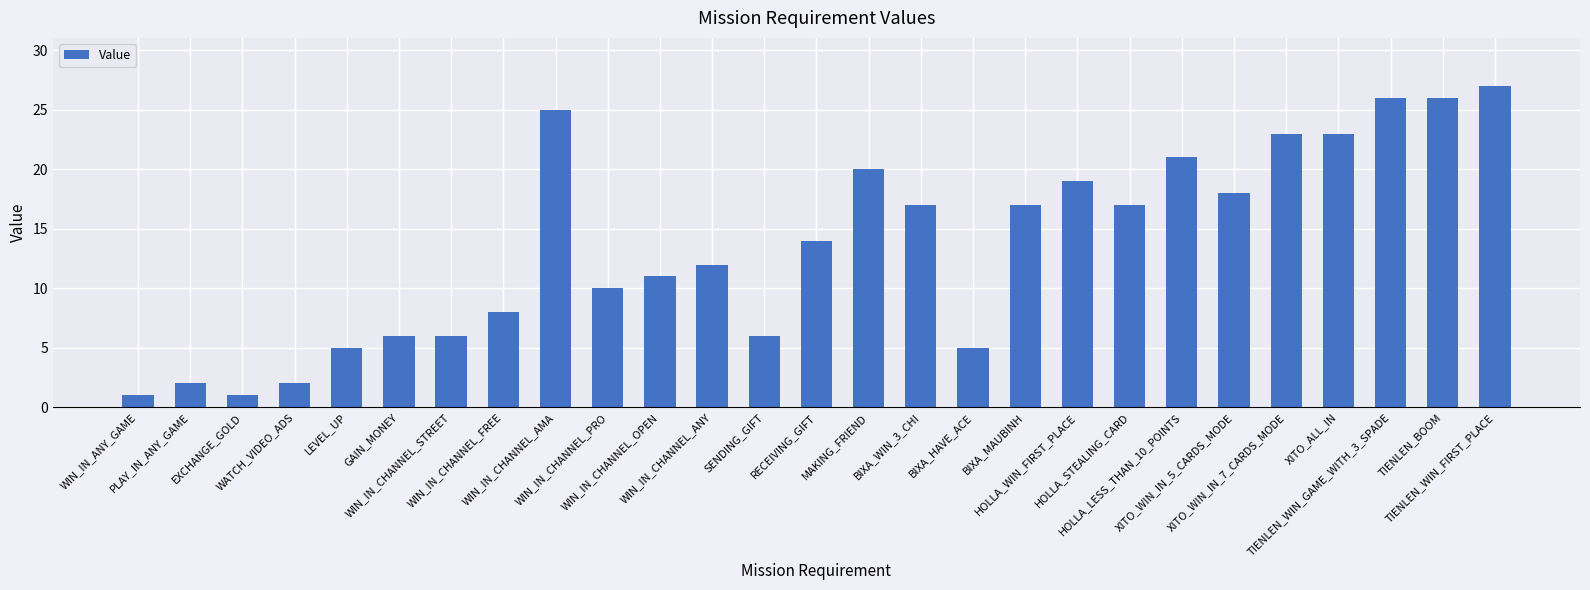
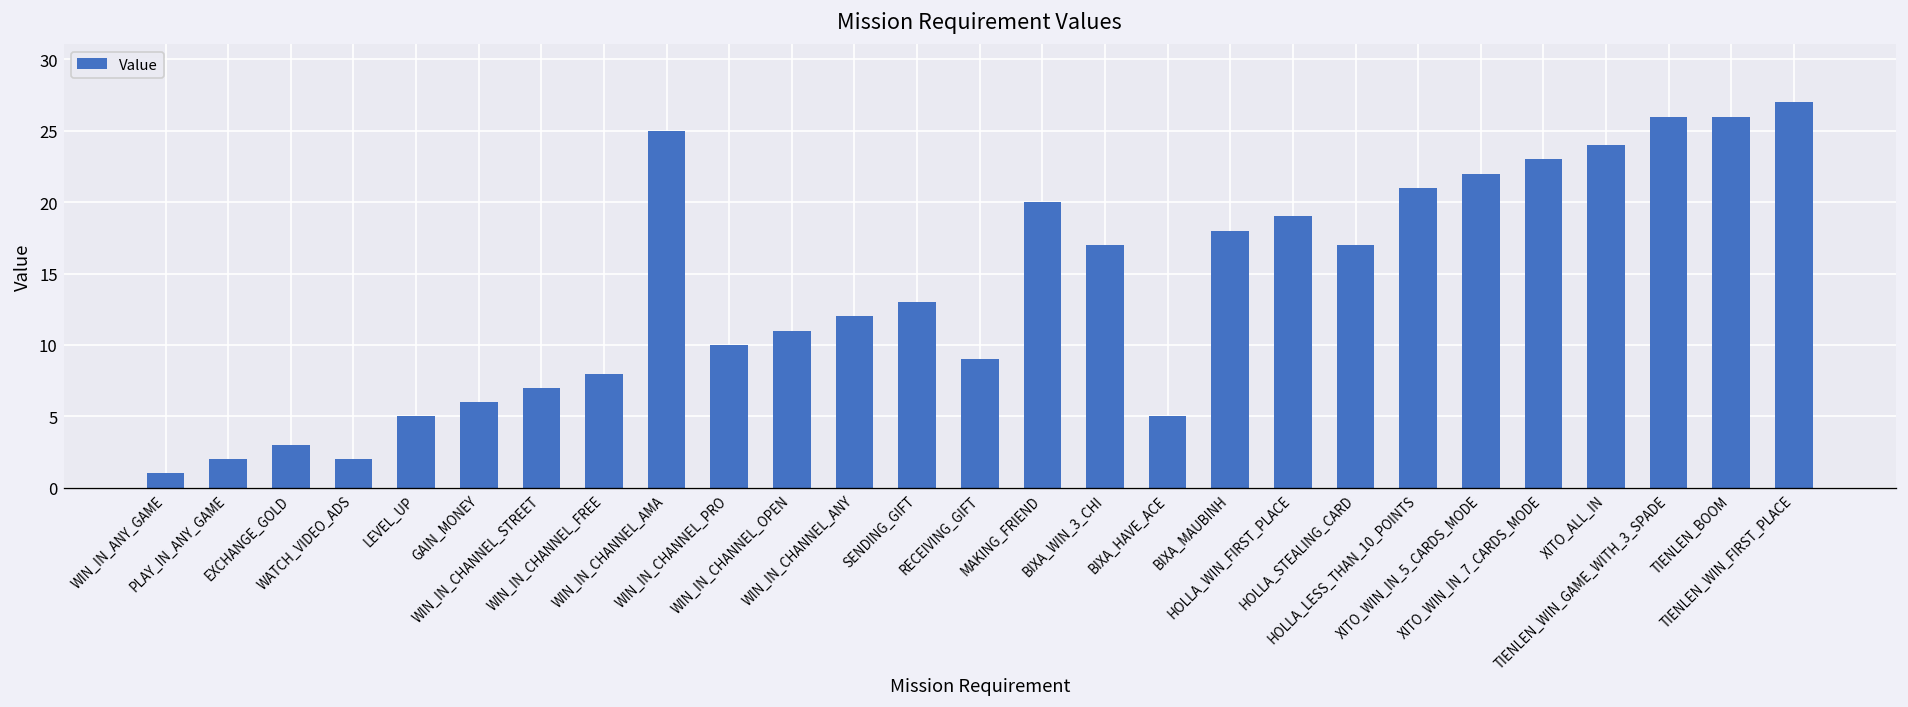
EXCHANGE_GOLD: 1 -> 3
WIN_IN_CHANNEL_STREET: 6 -> 7
SENDING_GIFT: 6 -> 13
RECEIVING_GIFT: 14 -> 9
BIXA_MAUBINH: 17 -> 18
XITO_WIN_IN_5_CARDS_MODE: 18 -> 22
XITO_ALL_IN: 23 -> 24
